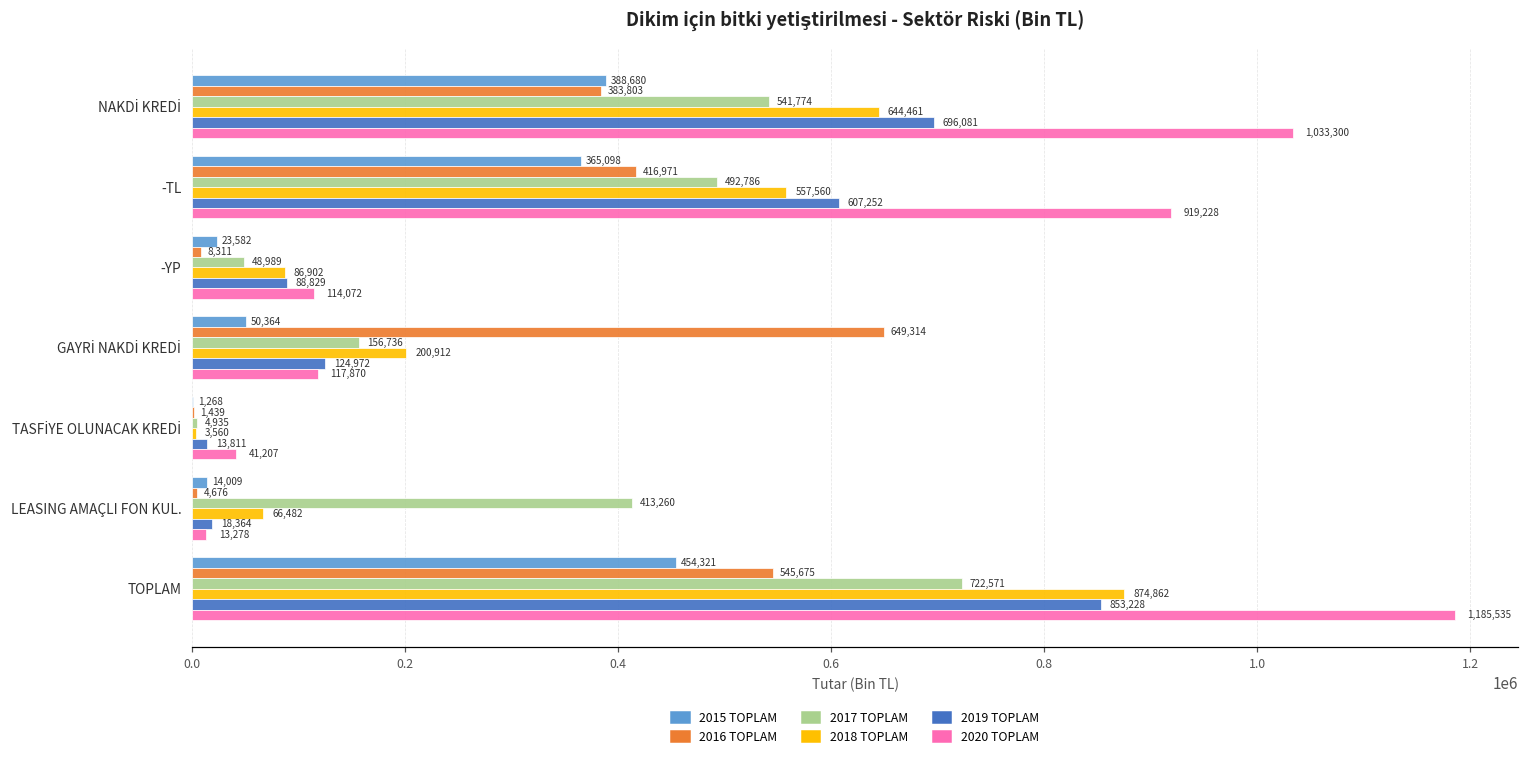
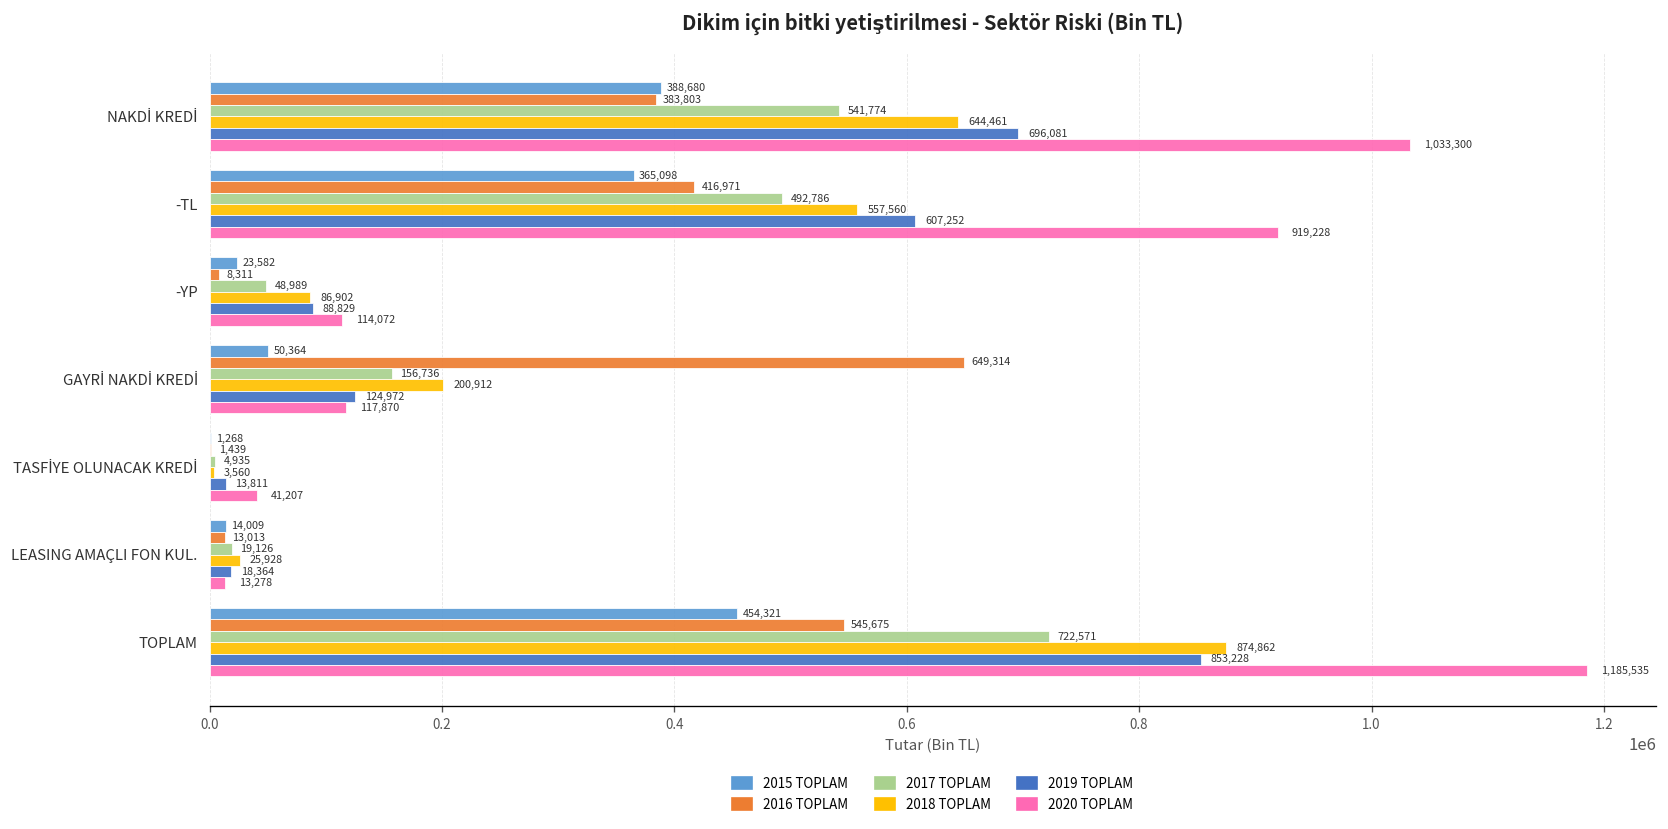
2016 TOPLAM, LEASING AMAÇLI FON KUL.: 4,676 -> 13,013
2017 TOPLAM, LEASING AMAÇLI FON KUL.: 413,260 -> 19,126
2018 TOPLAM, LEASING AMAÇLI FON KUL.: 66,482 -> 25,928
